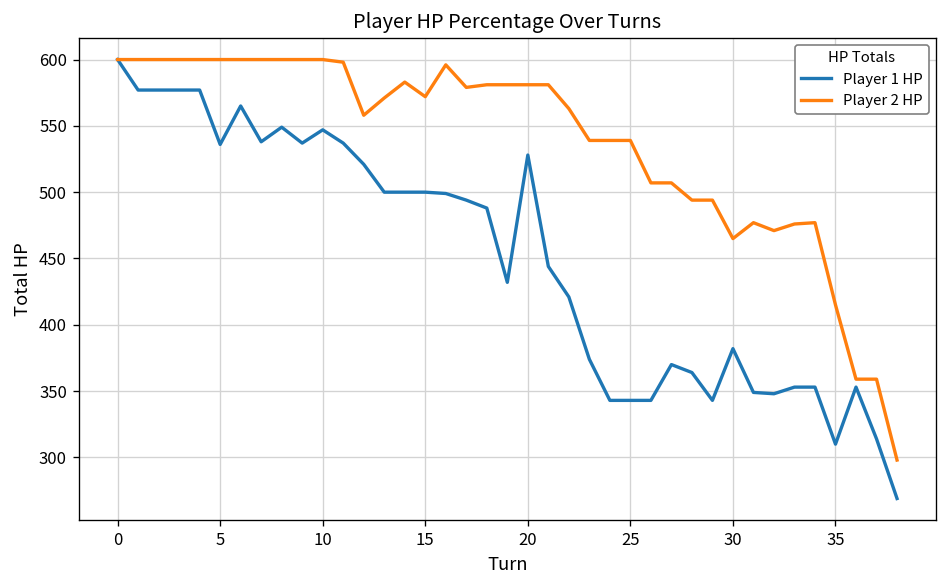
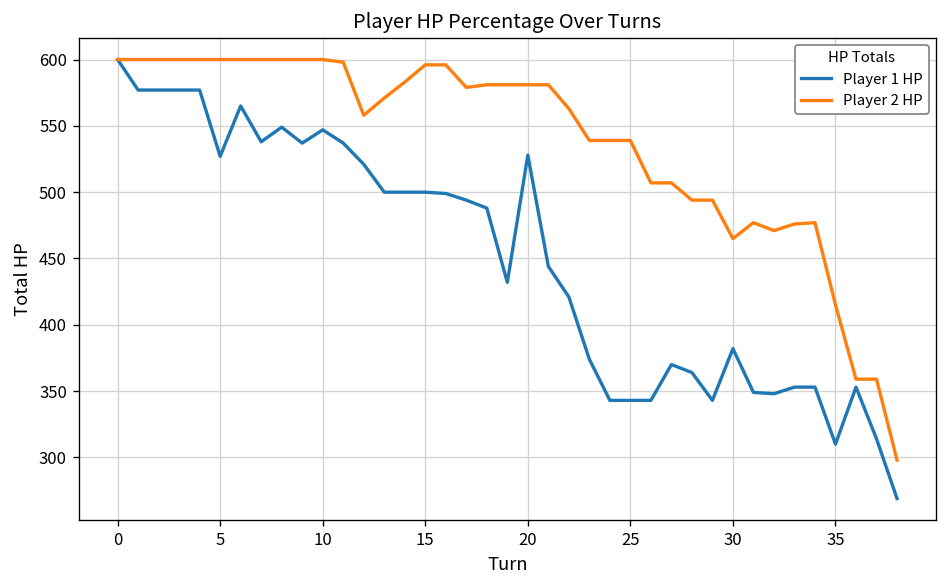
Player 1 HP, 5: 536 -> 527
Player 2 HP, 15: 572 -> 596
